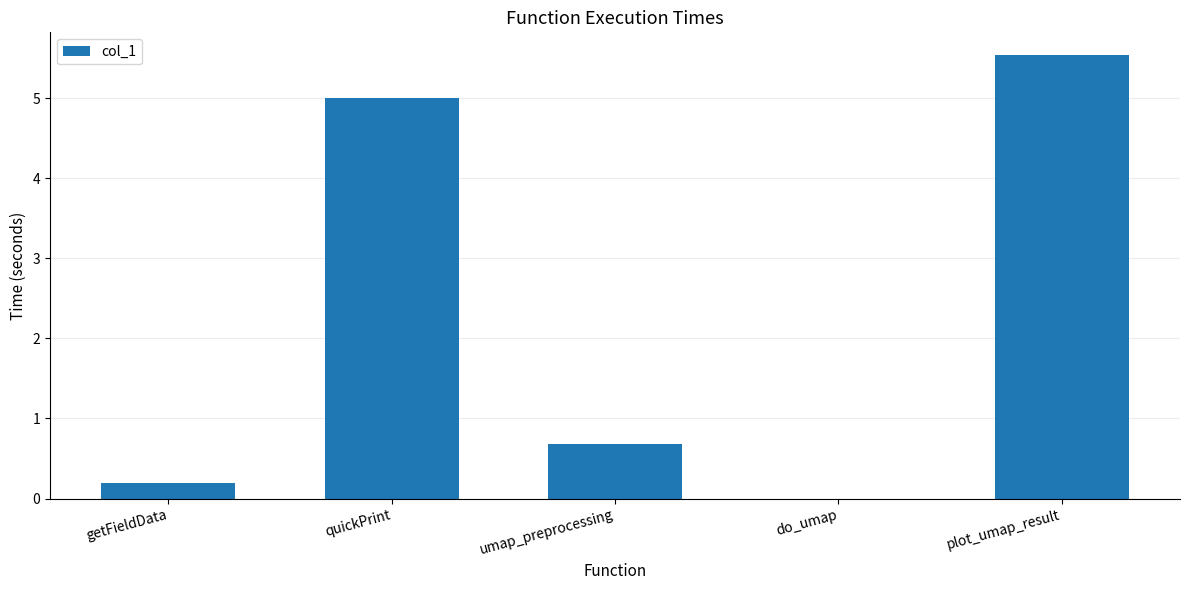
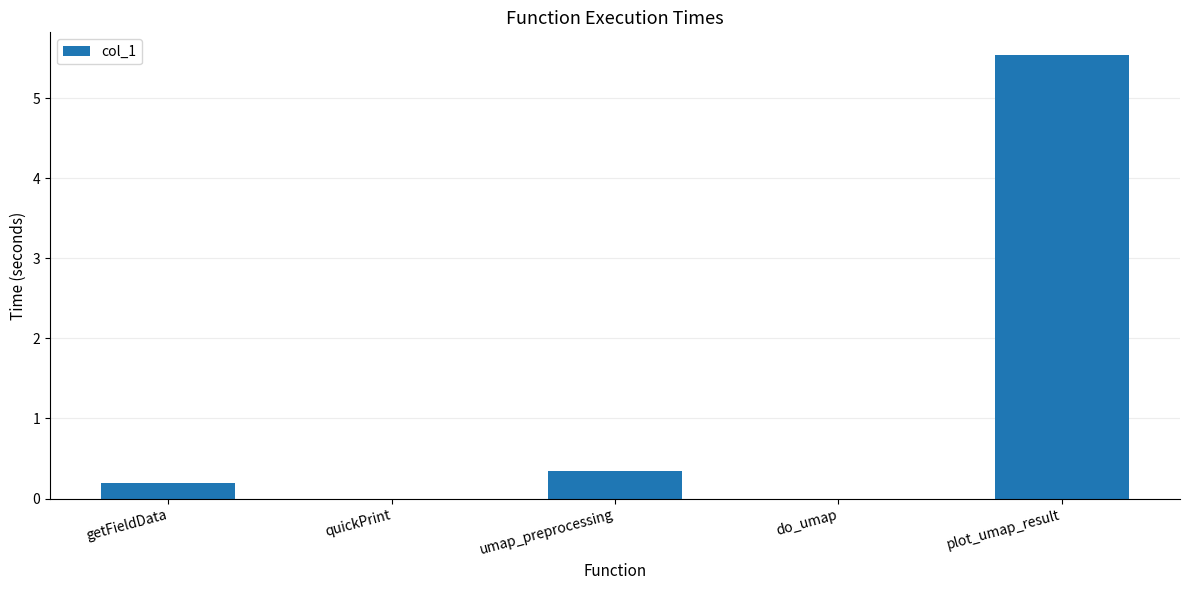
quickPrint: 5 -> 0
umap_preprocessing: 0.7 -> 0.3
